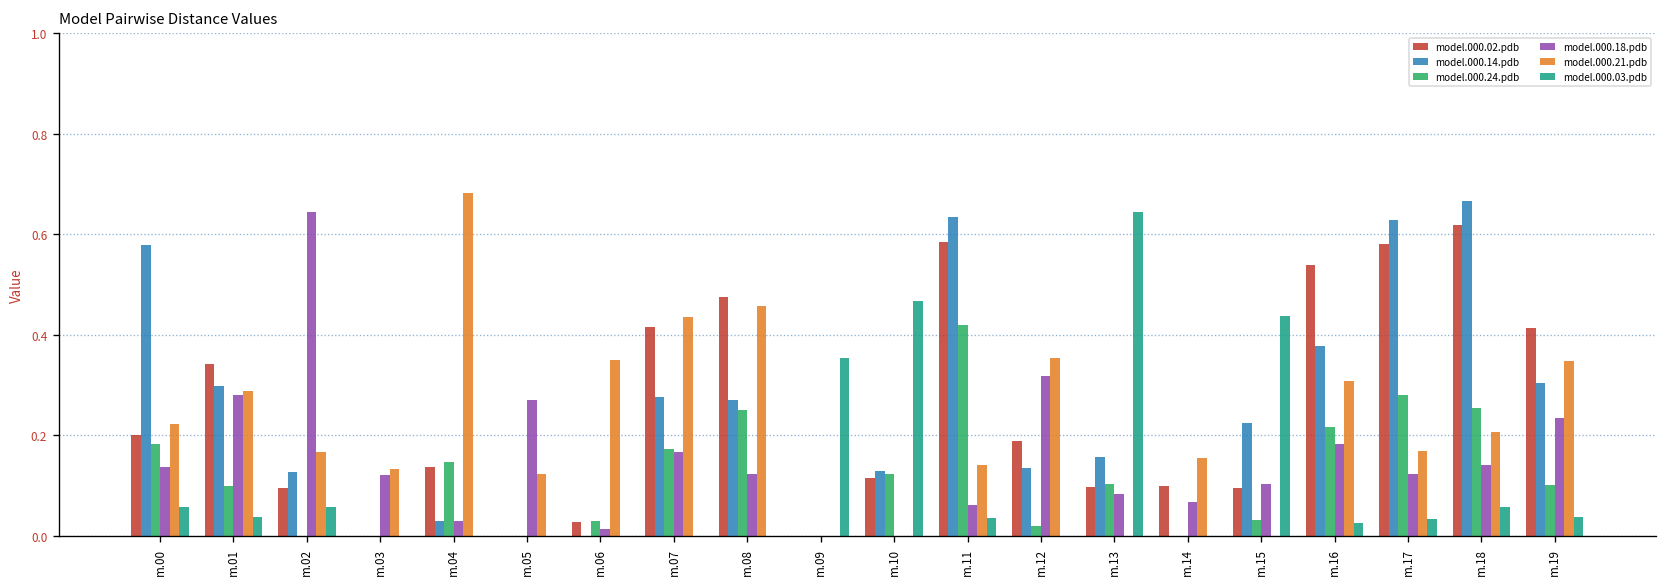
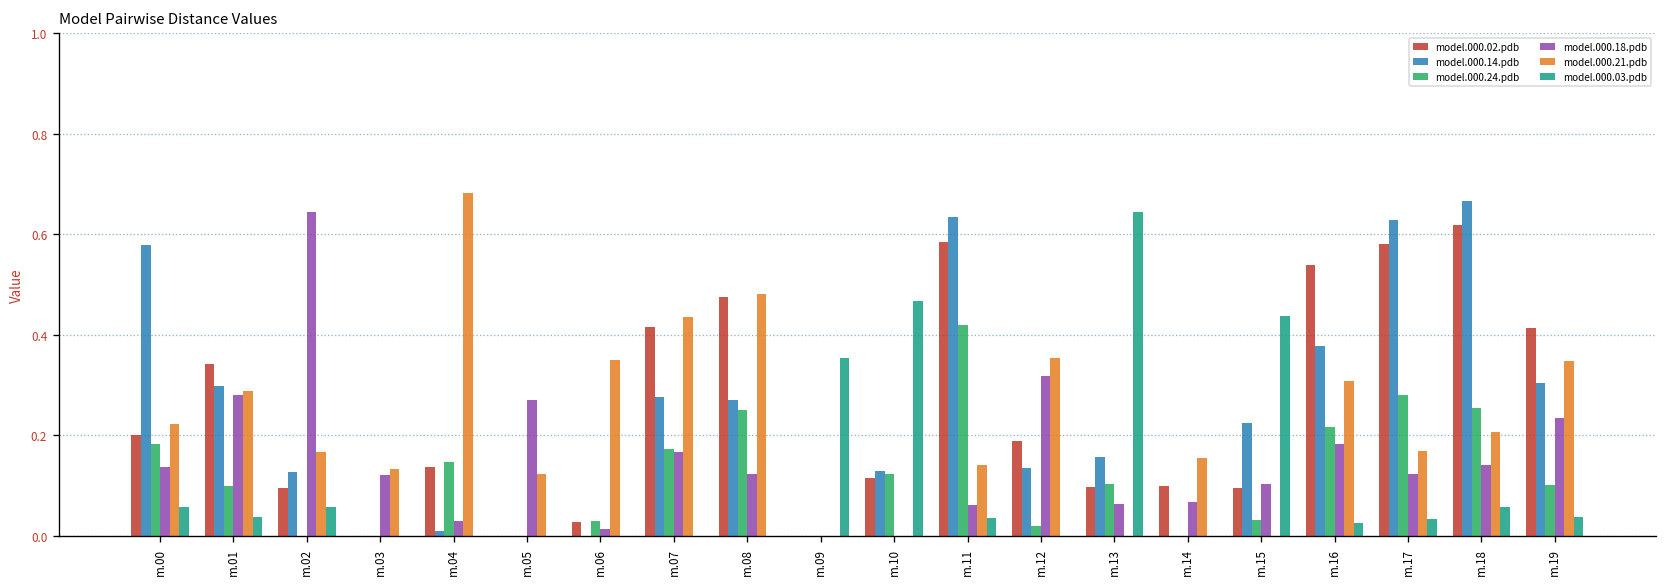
model.000.14.pdb, m.04: 0.03 -> 0.01
model.000.21.pdb, m.08: 0.46 -> 0.48
model.000.18.pdb, m.13: 0.08 -> 0.06
